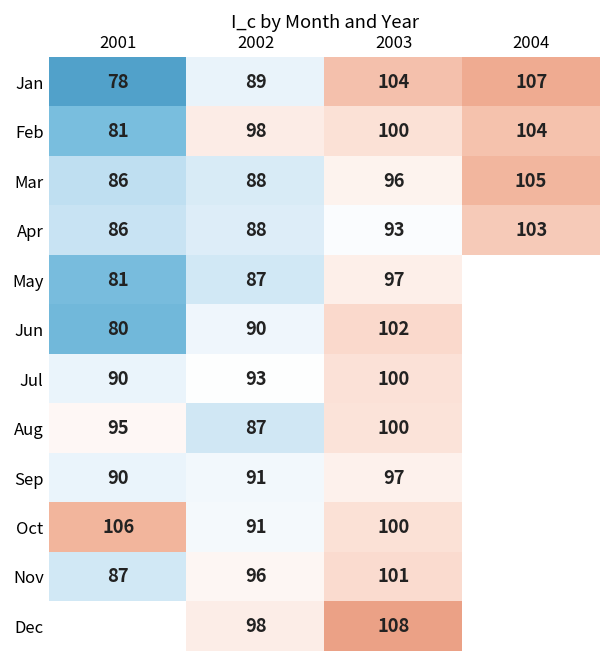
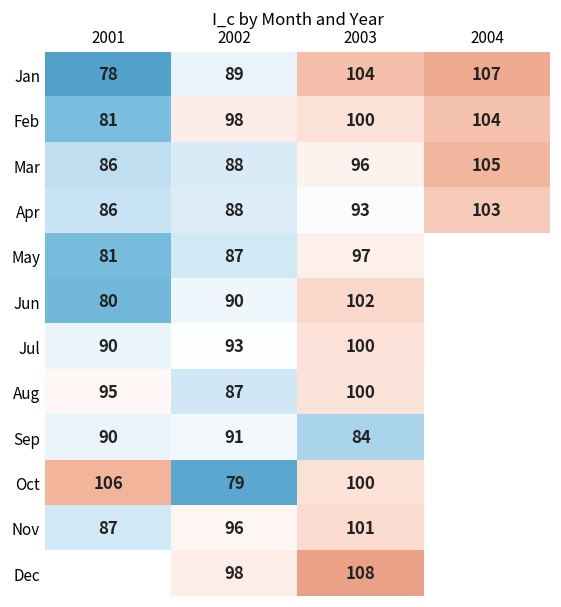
Sep, 2003: 97 -> 84
Oct, 2002: 91 -> 79
